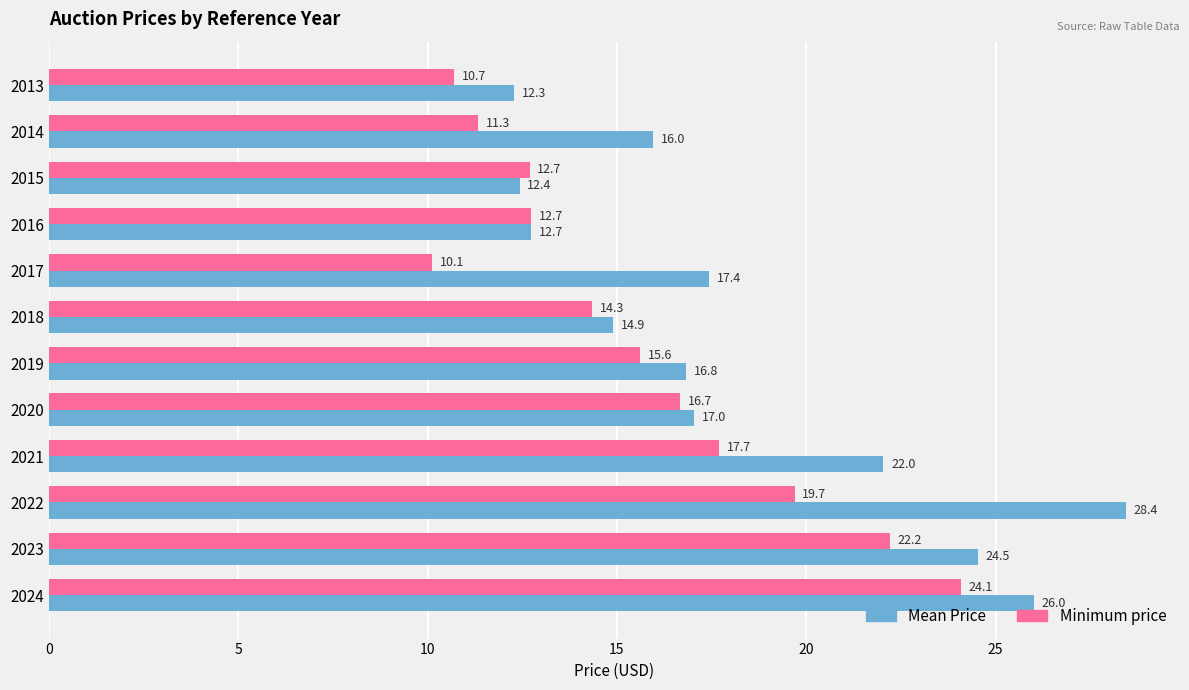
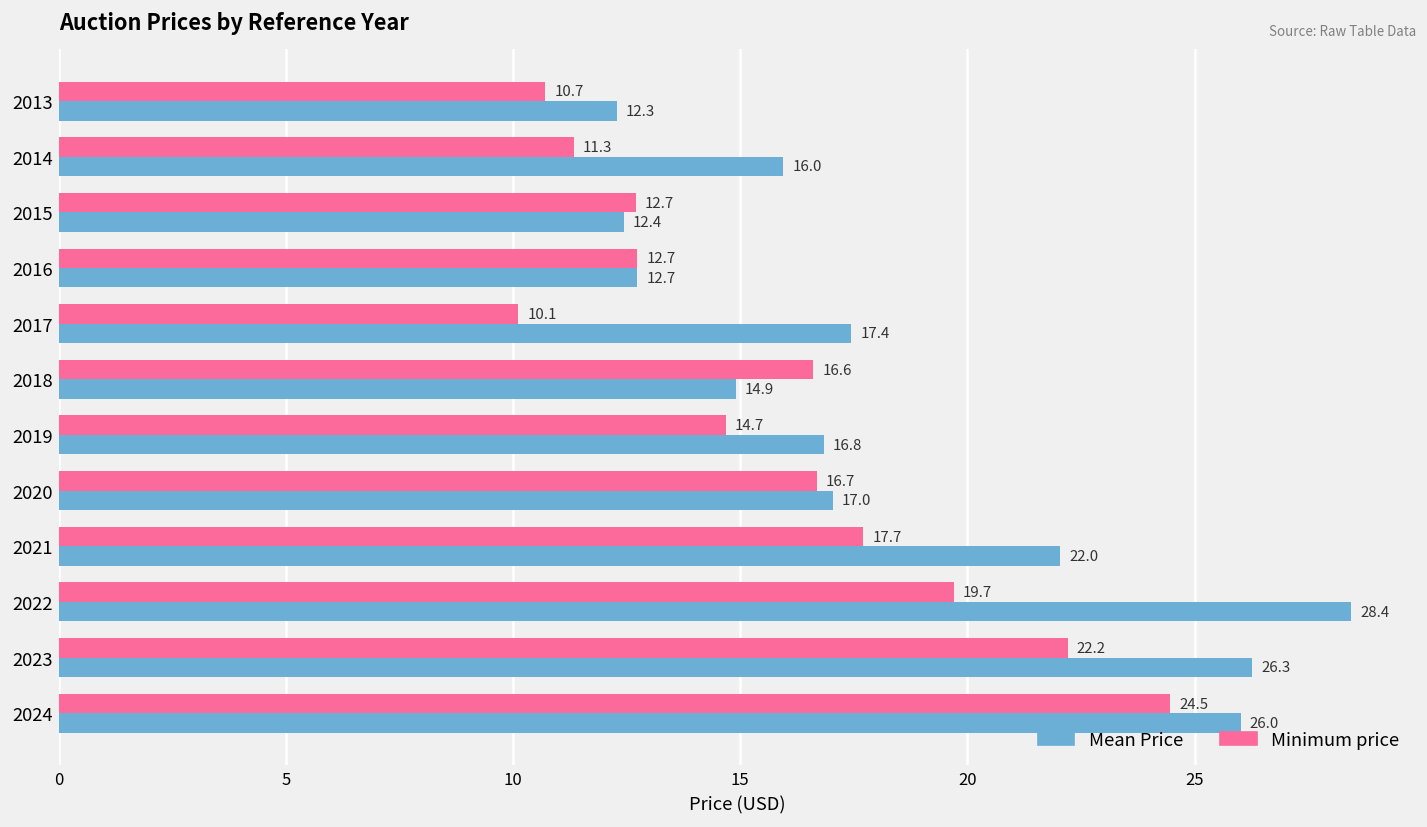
Minimum price, 2018: 14.3 -> 16.6
Minimum price, 2019: 15.6 -> 14.7
Mean Price, 2023: 24.5 -> 26.3
Minimum price, 2024: 24.1 -> 24.5
